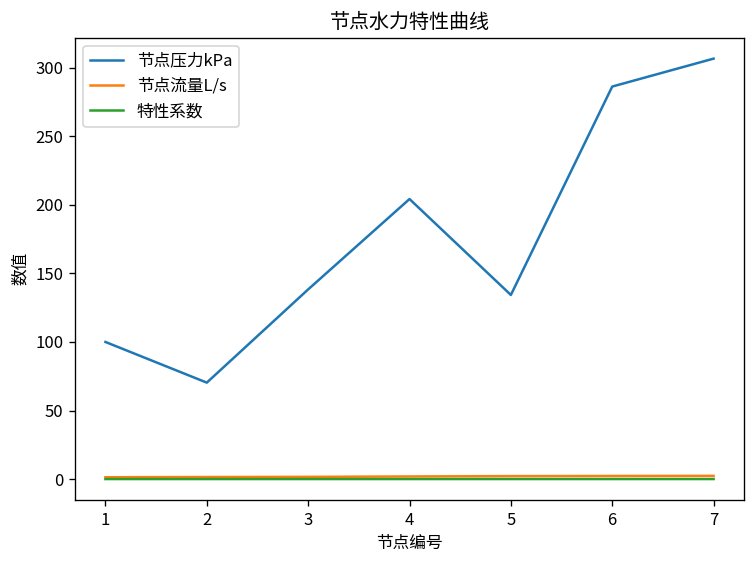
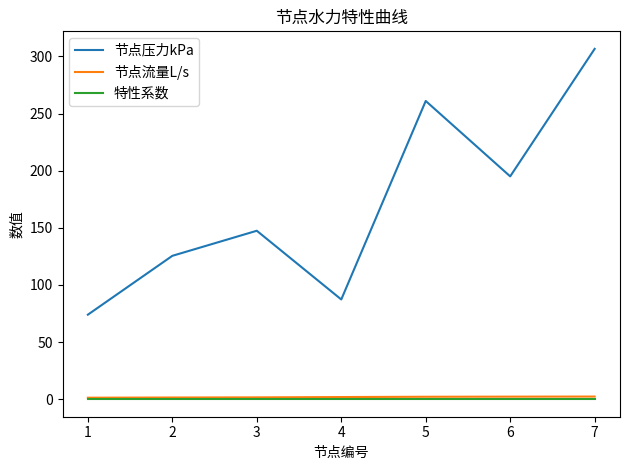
节点压力kPa, 1: 100 -> 74
节点压力kPa, 2: 70 -> 126
节点压力kPa, 3: 138 -> 147
节点压力kPa, 4: 204 -> 87
节点压力kPa, 5: 134 -> 261
节点压力kPa, 6: 286 -> 195
